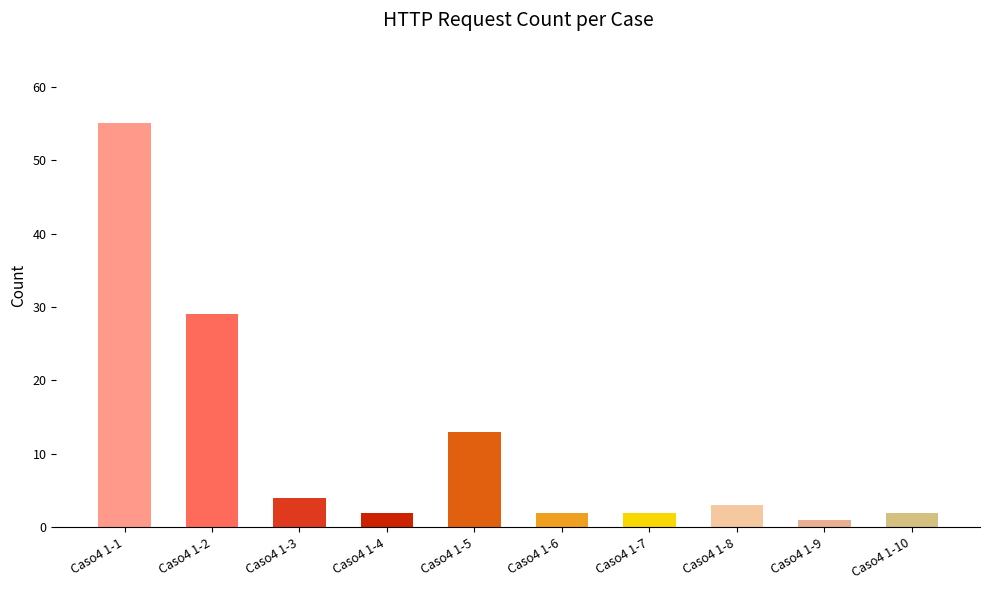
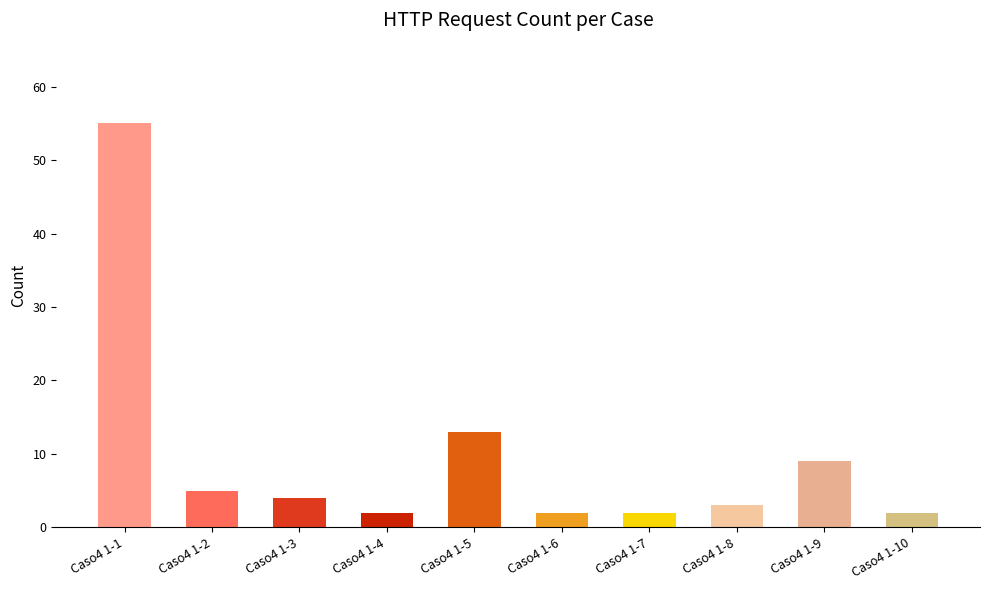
Caso4 1-2: 29 -> 5
Caso4 1-9: 1 -> 9
